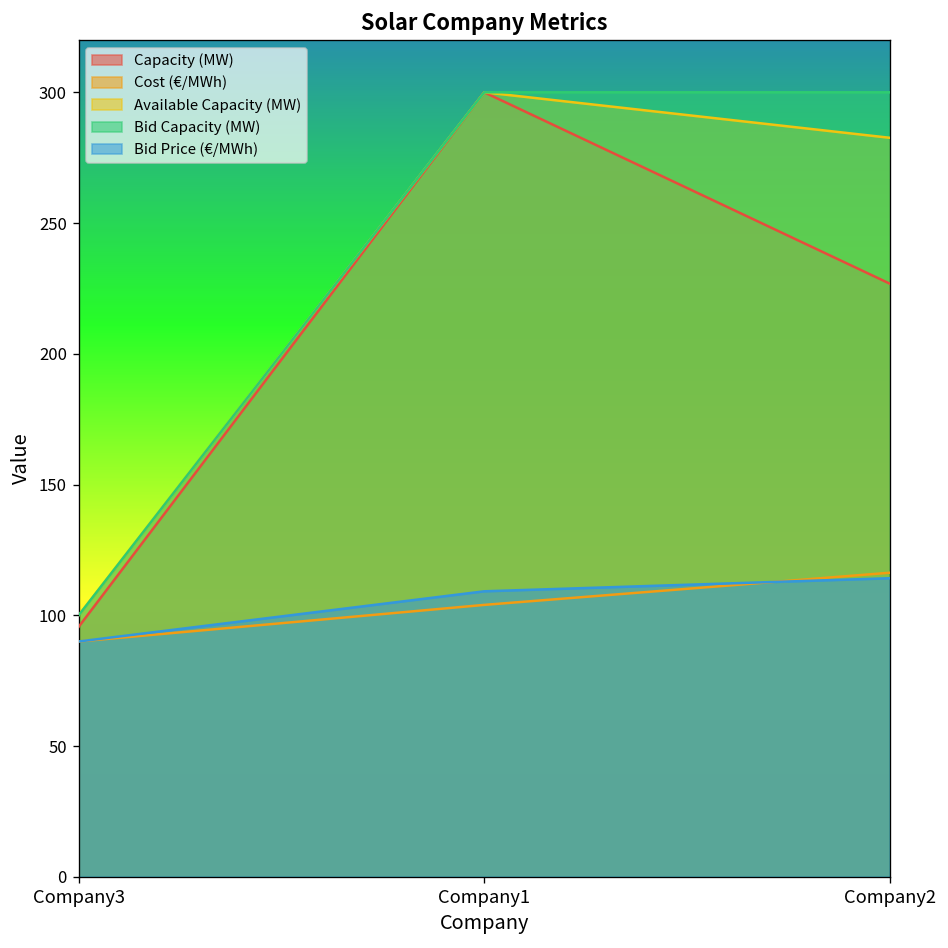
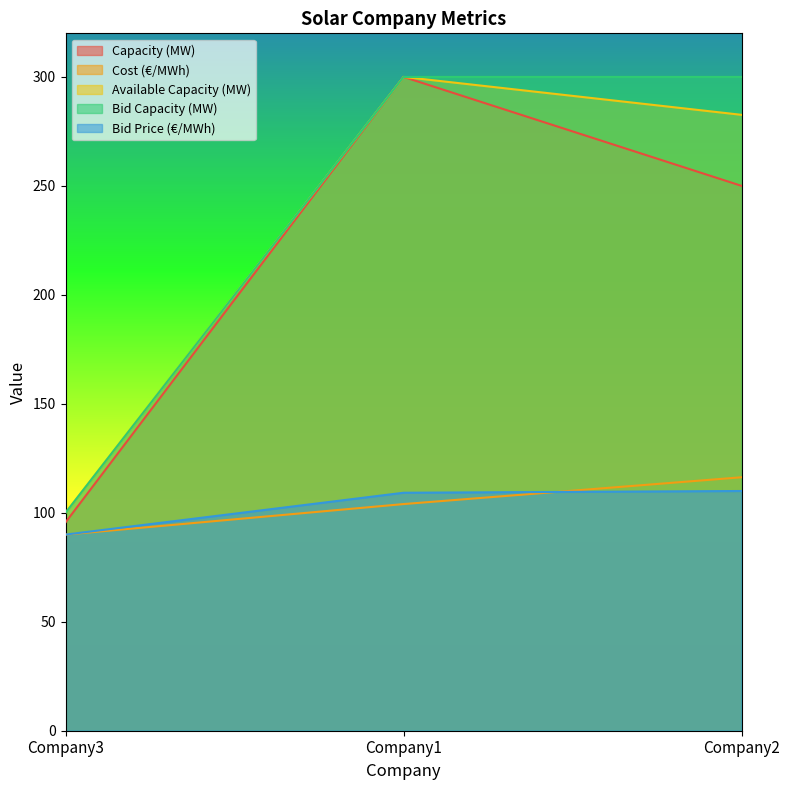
Capacity (MW), Company2: 227 -> 250
Bid Price (€/MWh), Company2: 114 -> 110
